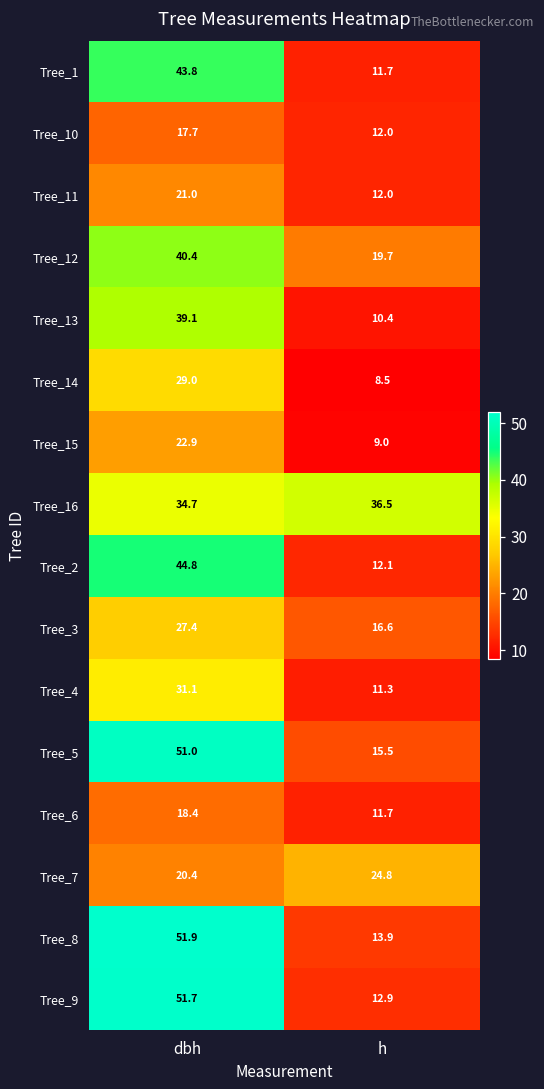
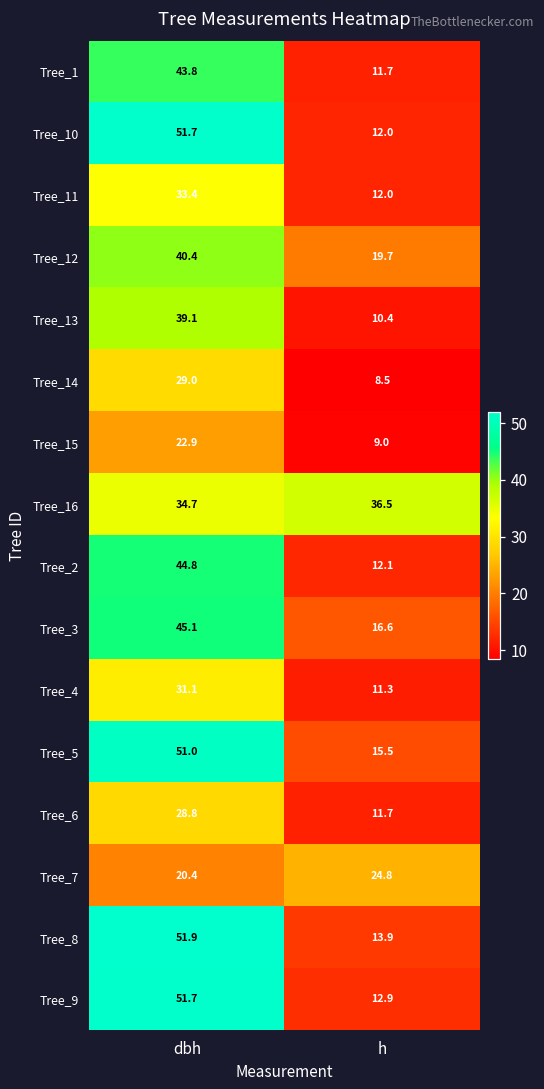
Tree_10, dbh: 17.7 -> 51.7
Tree_11, dbh: 21.0 -> 33.4
Tree_3, dbh: 27.4 -> 45.1
Tree_6, dbh: 18.4 -> 28.8
